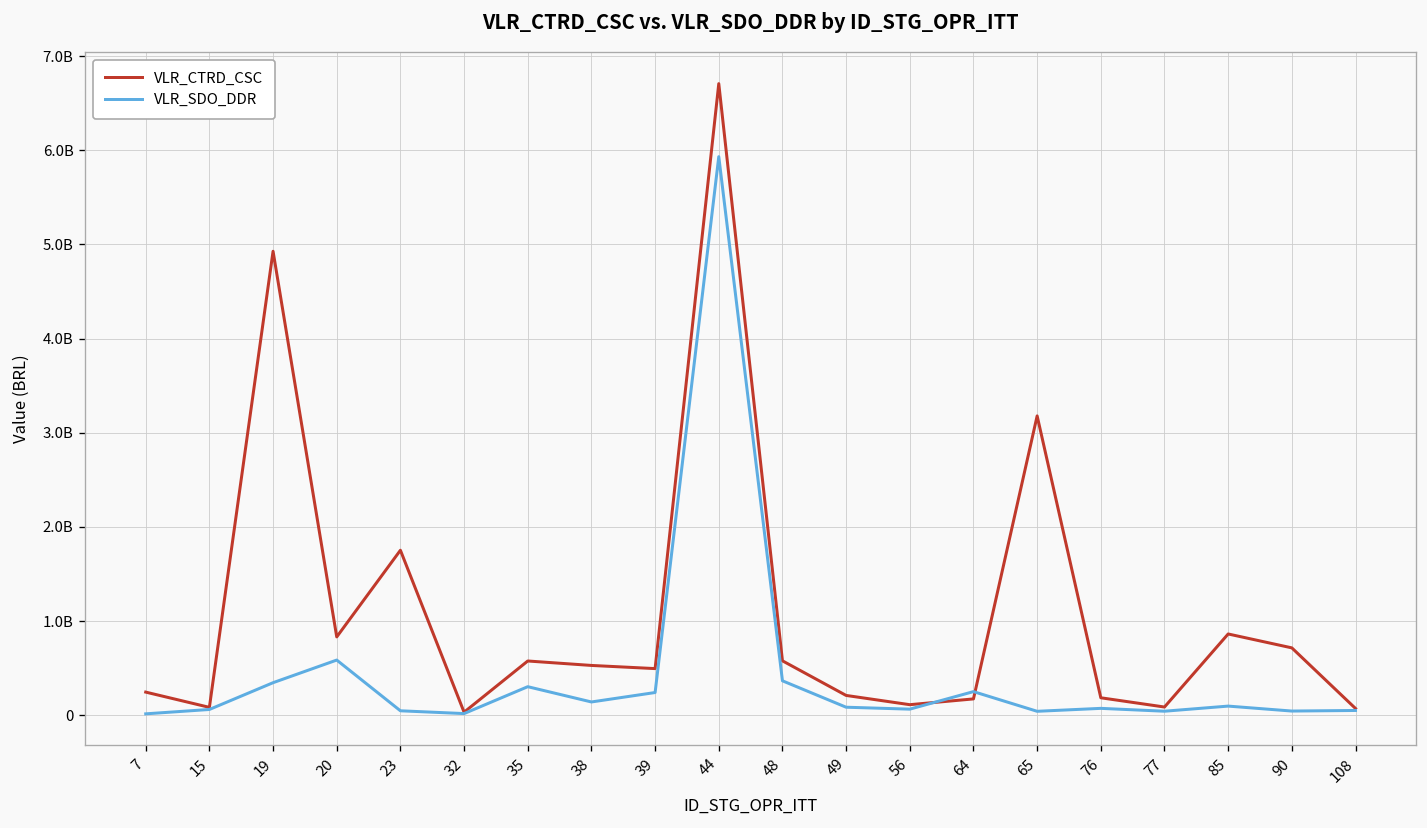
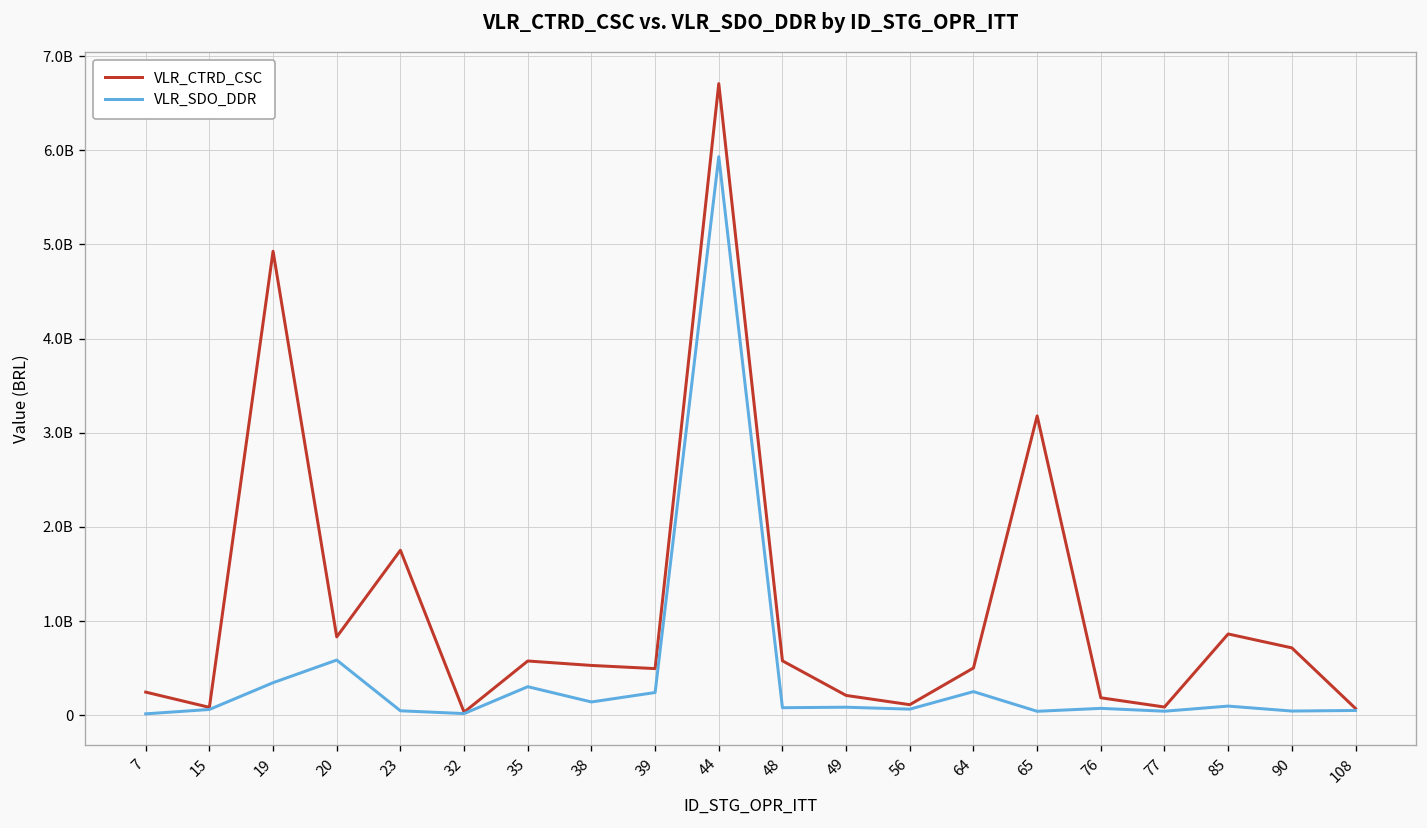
VLR_SDO_DDR, 48: 400000000 -> 100000000
VLR_CTRD_CSC, 64: 200000000 -> 500000000
